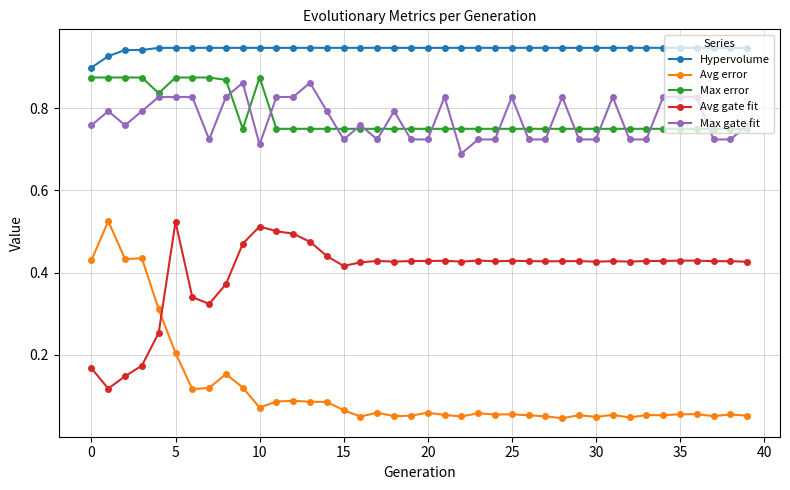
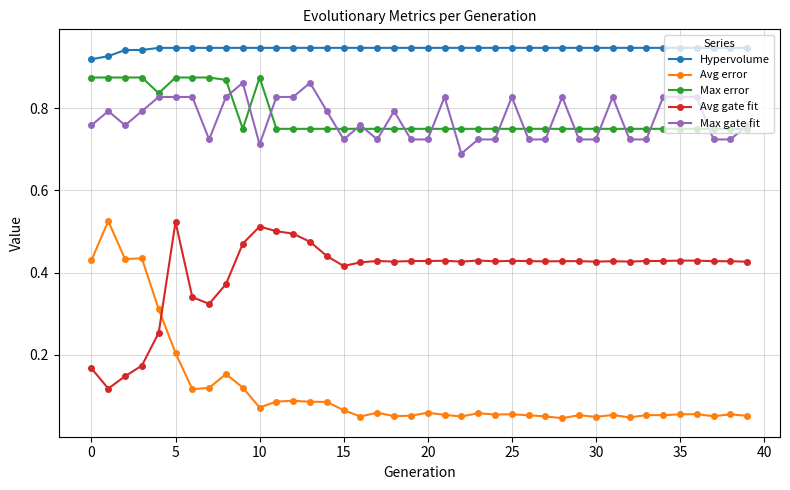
Hypervolume, 0: 0.90 -> 0.92
